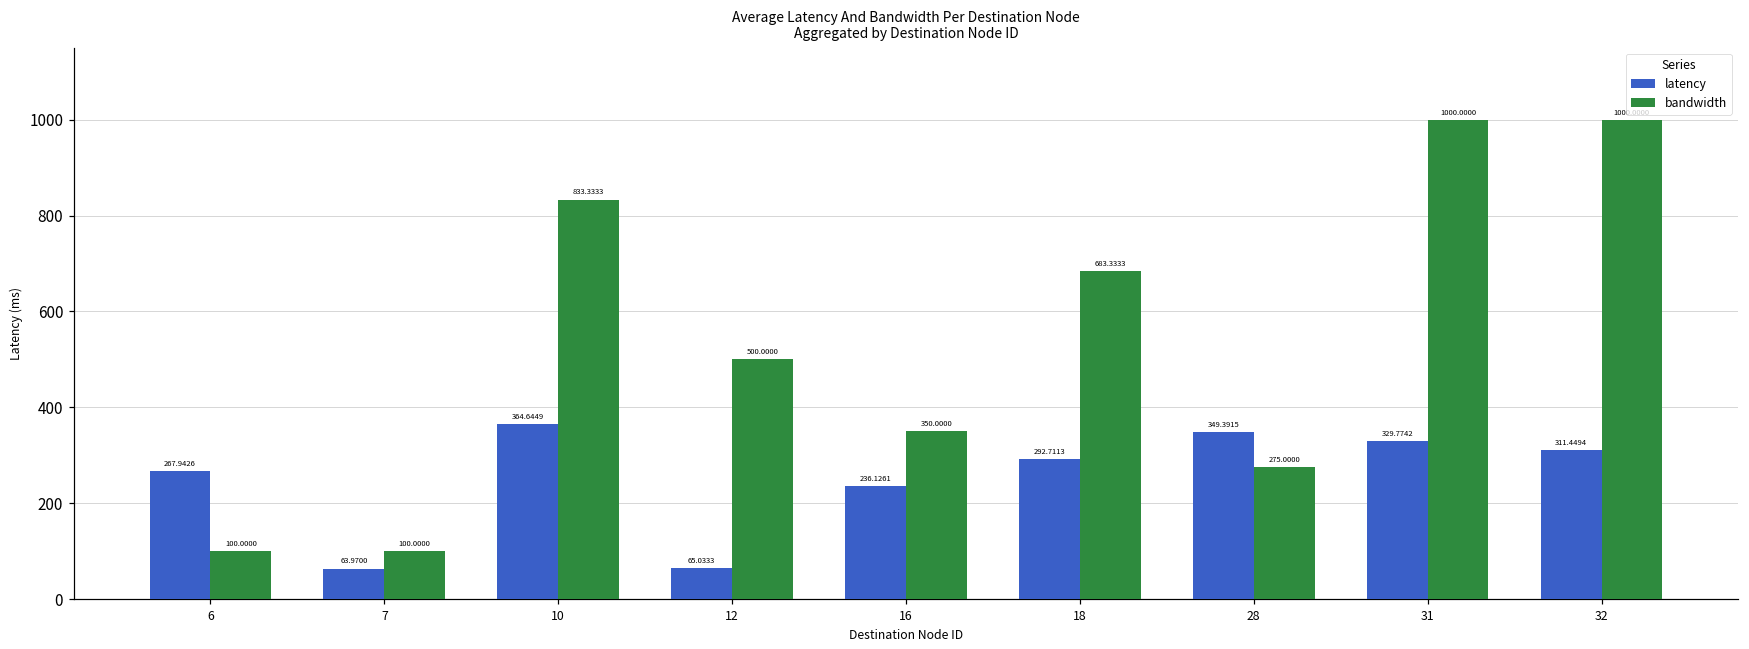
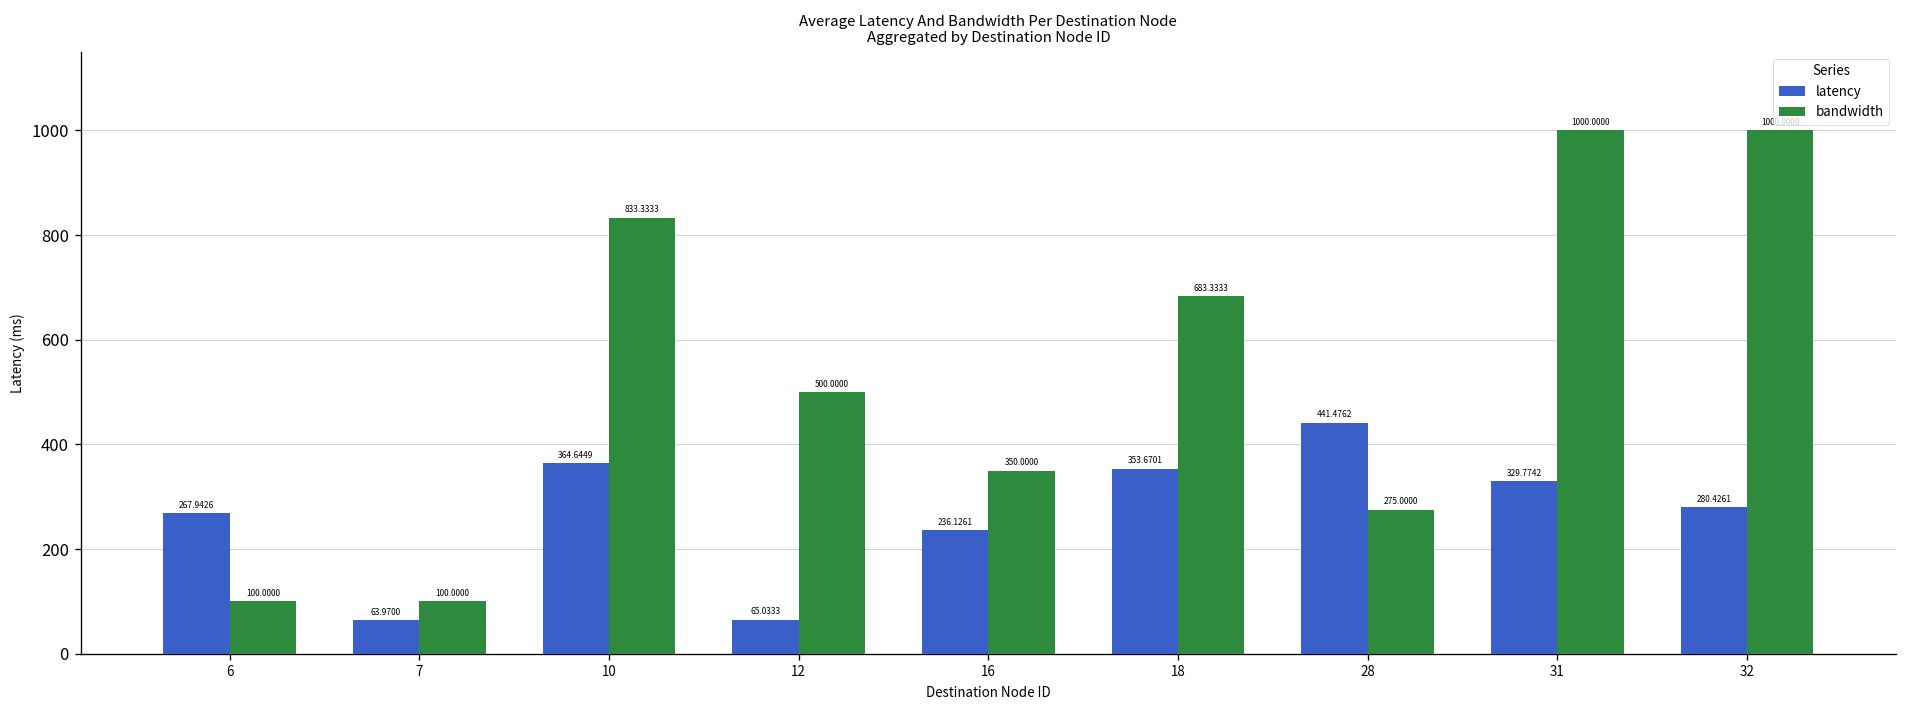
latency, 18: 292.7113 -> 353.6701
latency, 28: 349.3915 -> 441.4762
latency, 32: 311.4494 -> 280.4261
